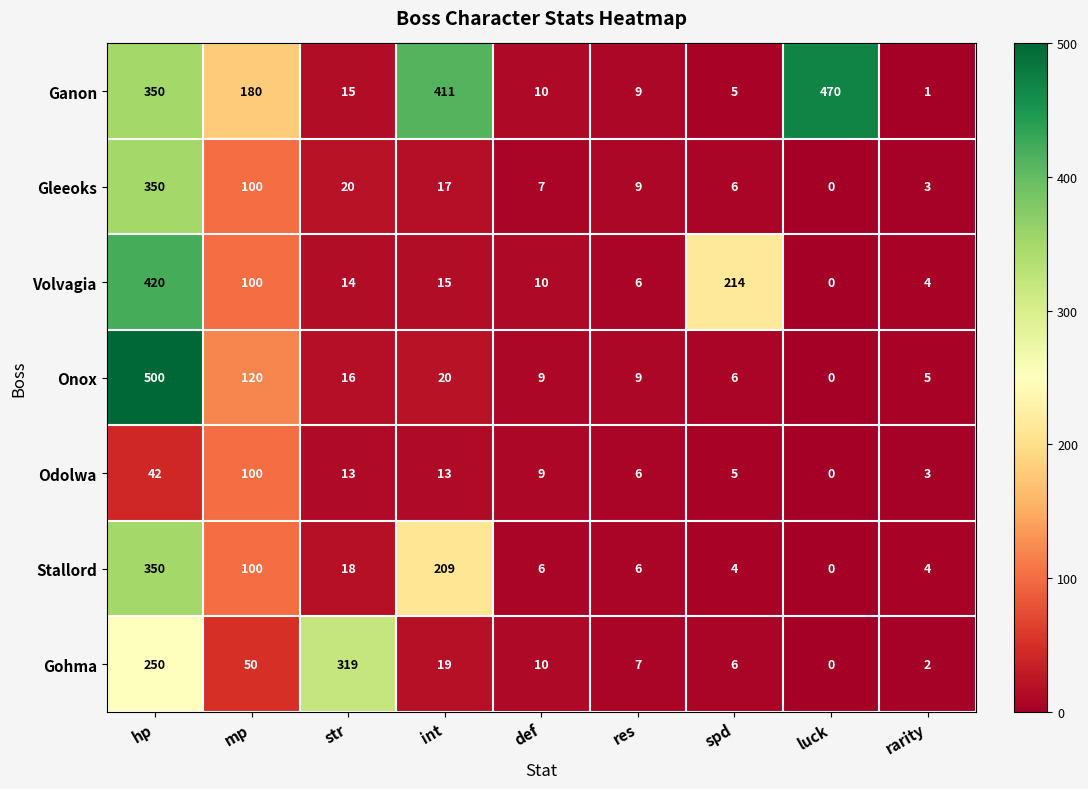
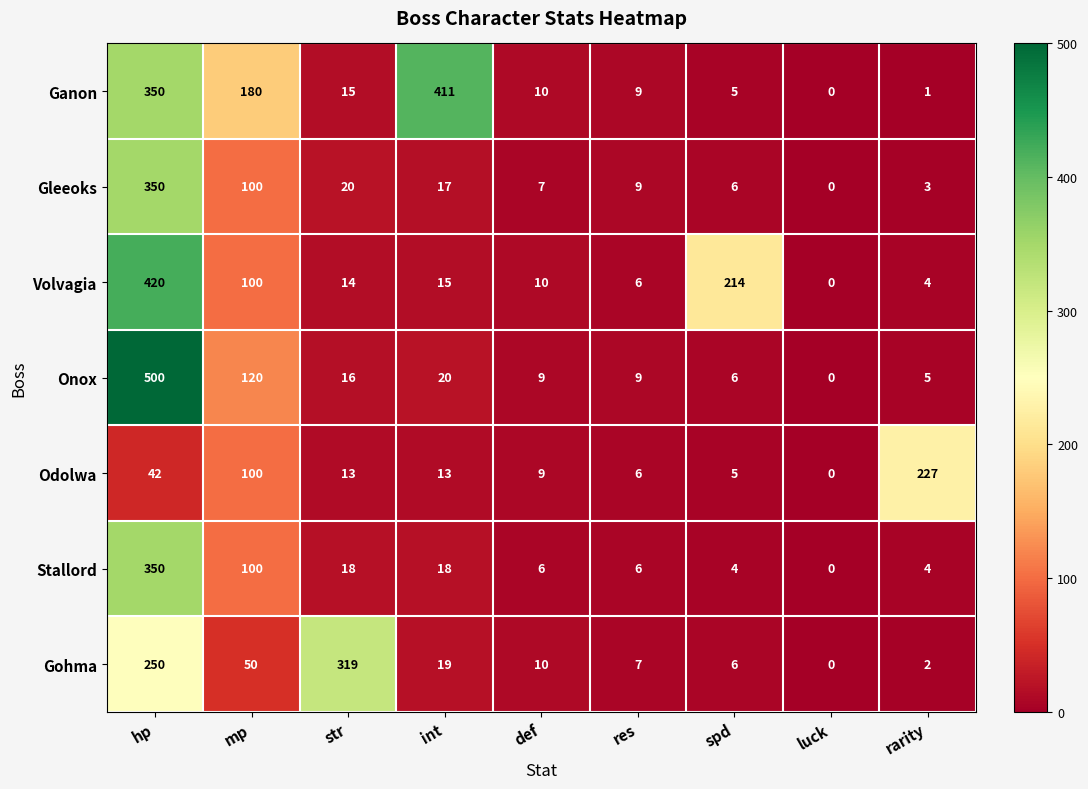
Ganon, luck: 470 -> 0
Odolwa, rarity: 3 -> 227
Stallord, int: 209 -> 18
